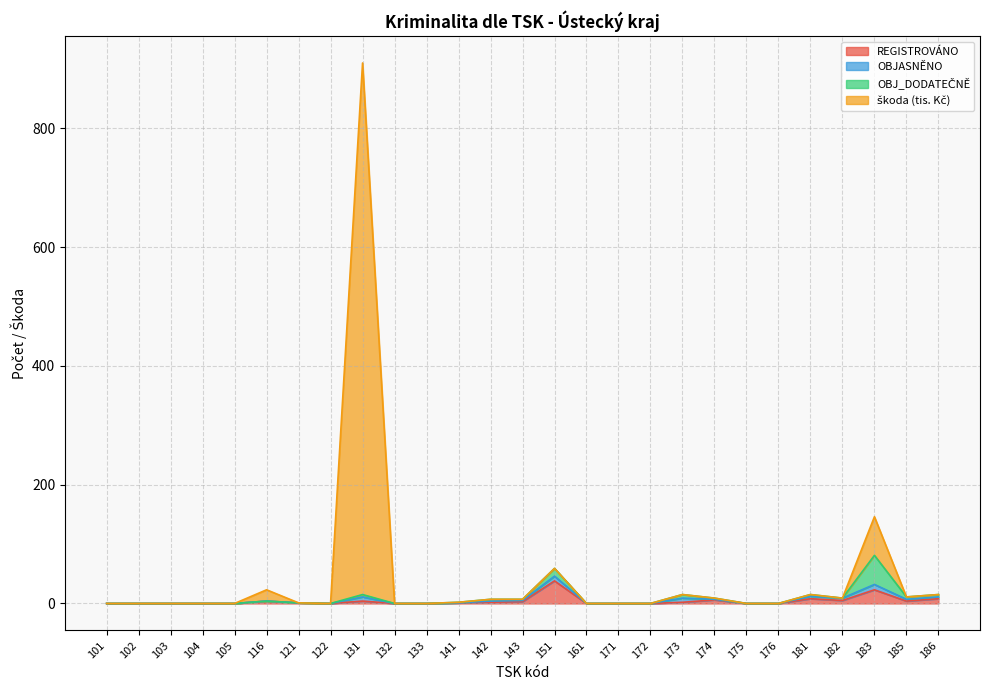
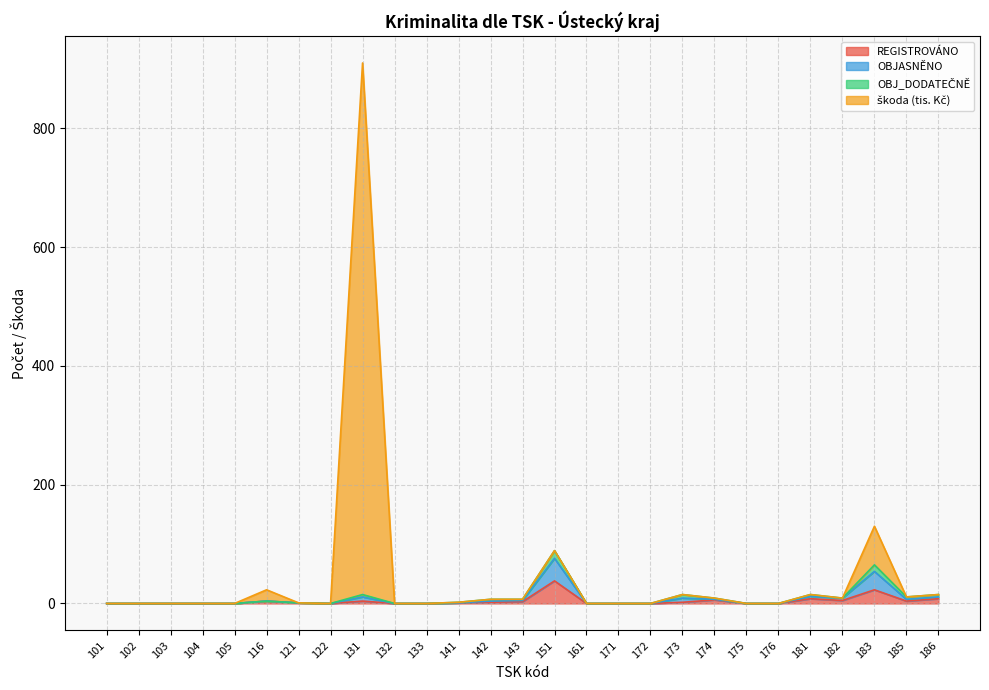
OBJASNĚNO, 151: 10 -> 40
OBJASNĚNO, 183: 10 -> 30
OBJ_DODATEČNĚ, 183: 50 -> 10
